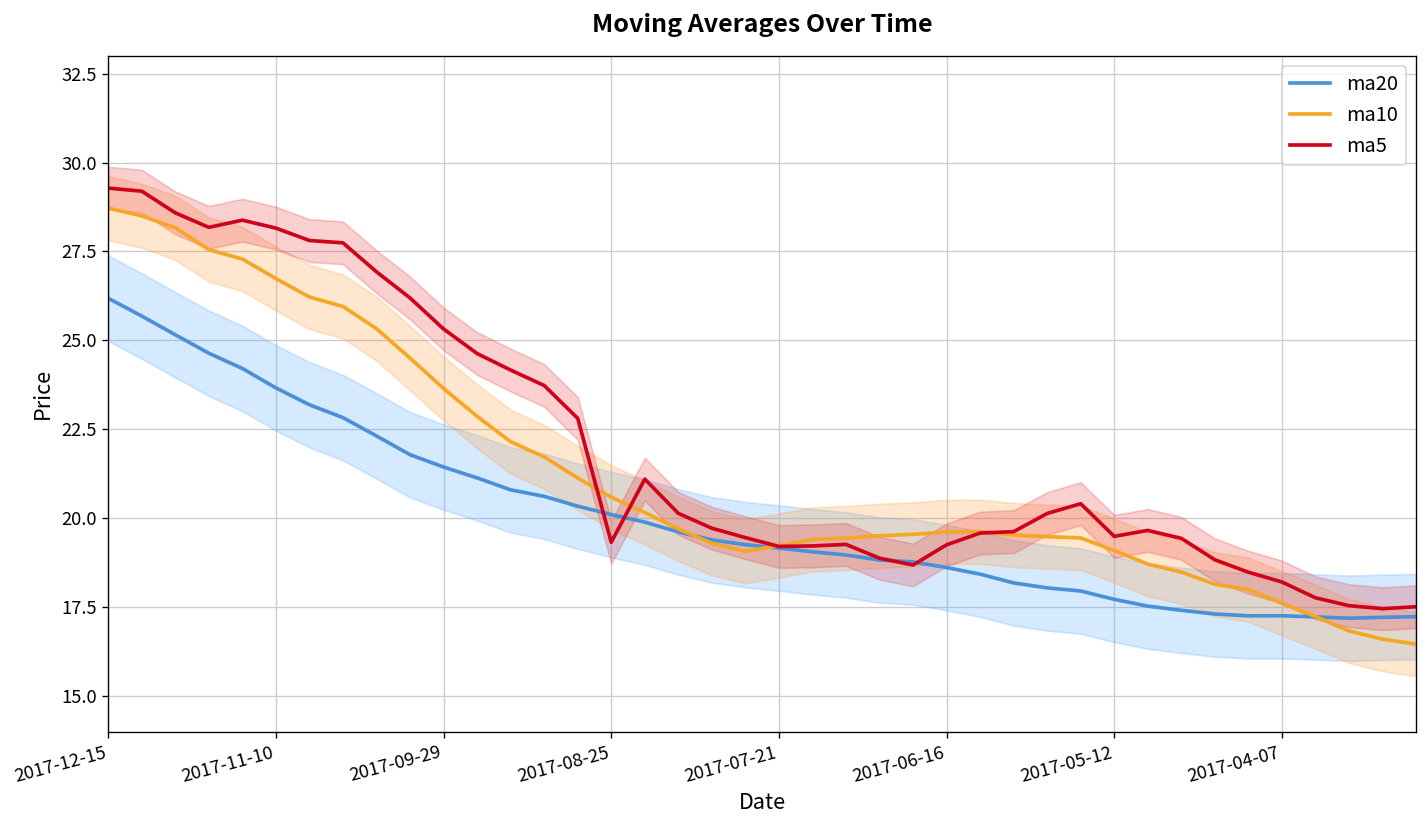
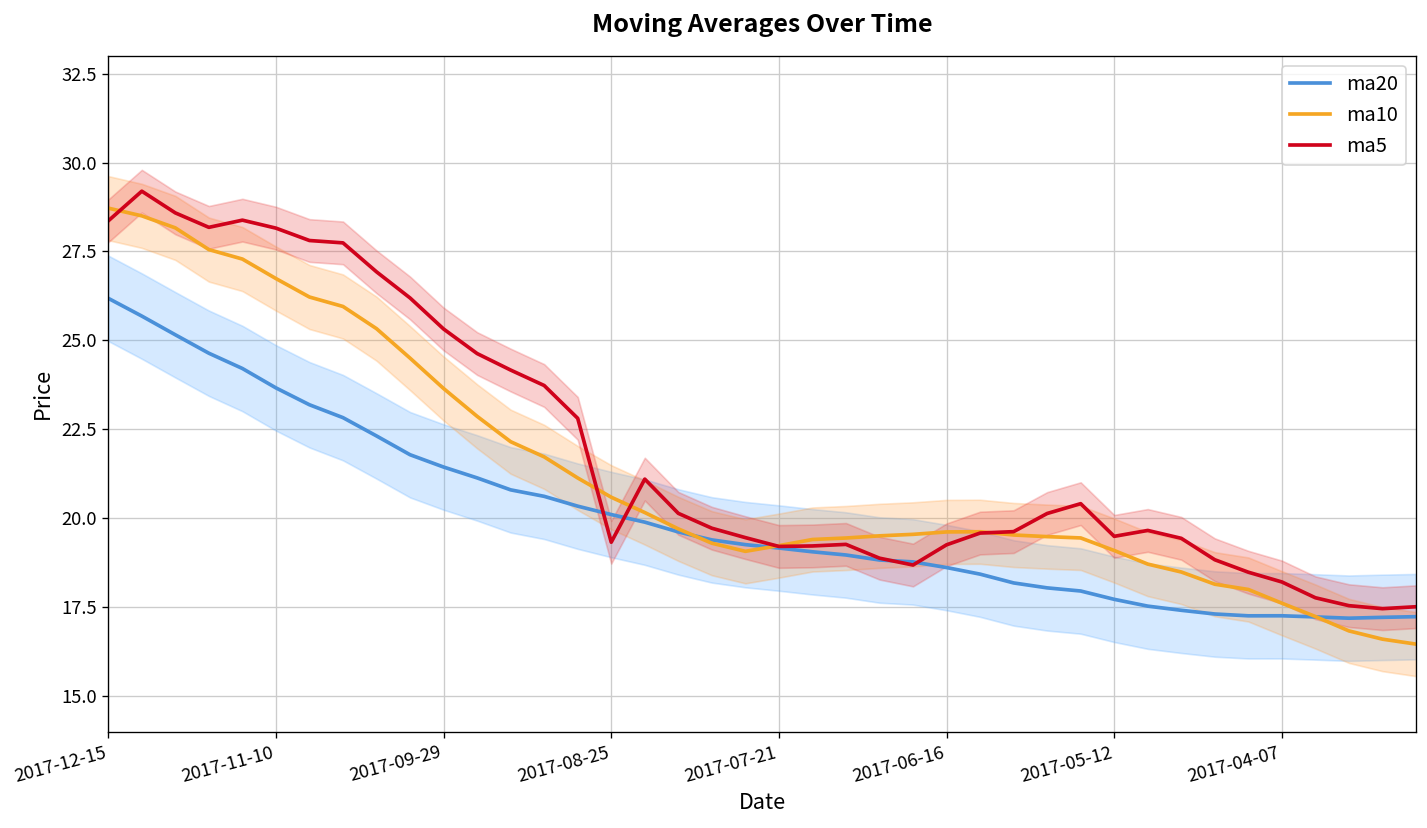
ma5, 2017-12-15: 29.3 -> 28.4
